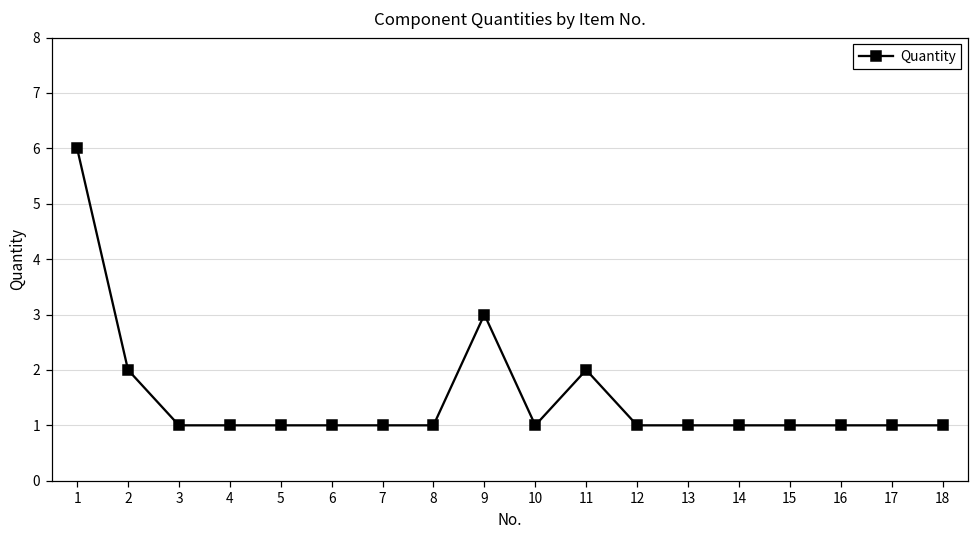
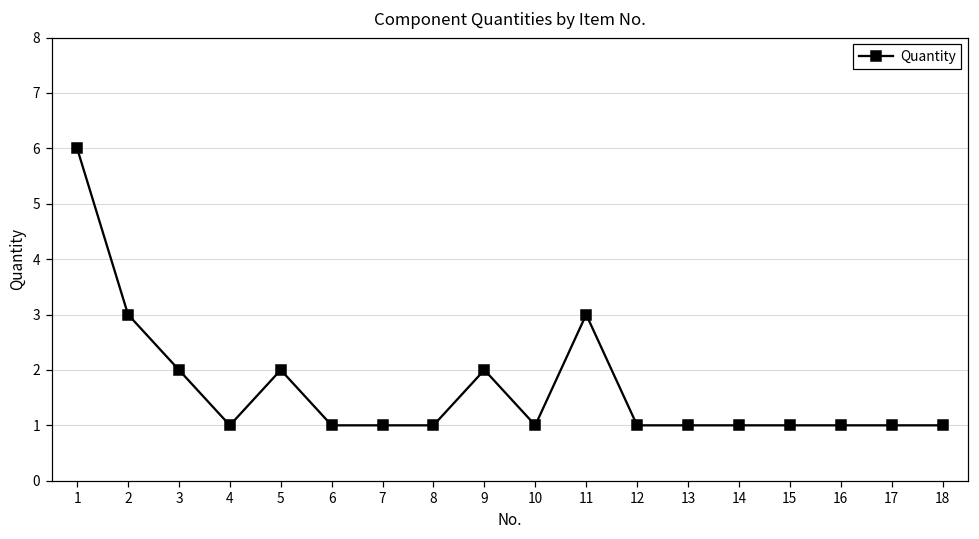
2: 2 -> 3
3: 1 -> 2
5: 1 -> 2
9: 3 -> 2
11: 2 -> 3
